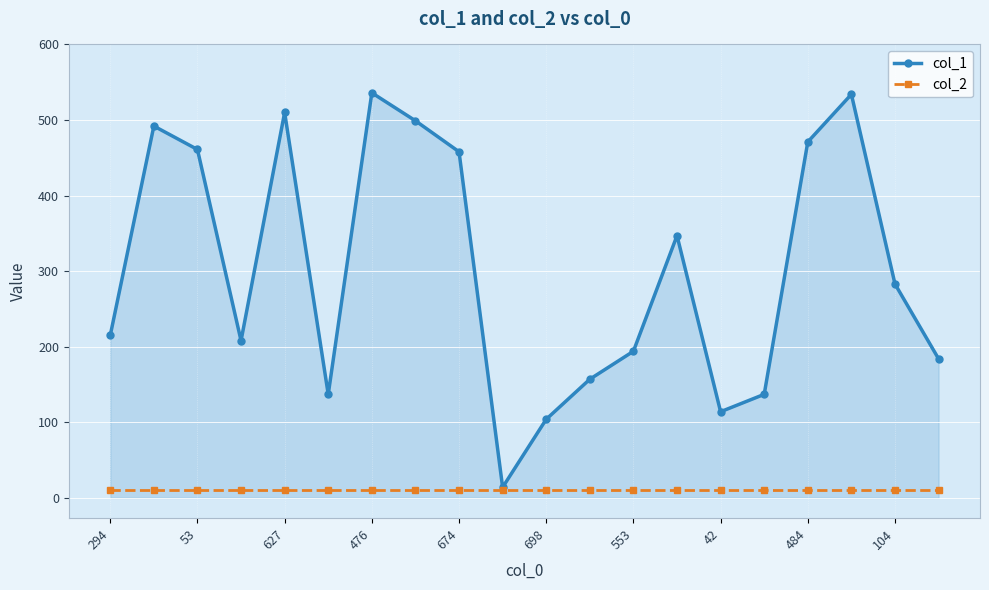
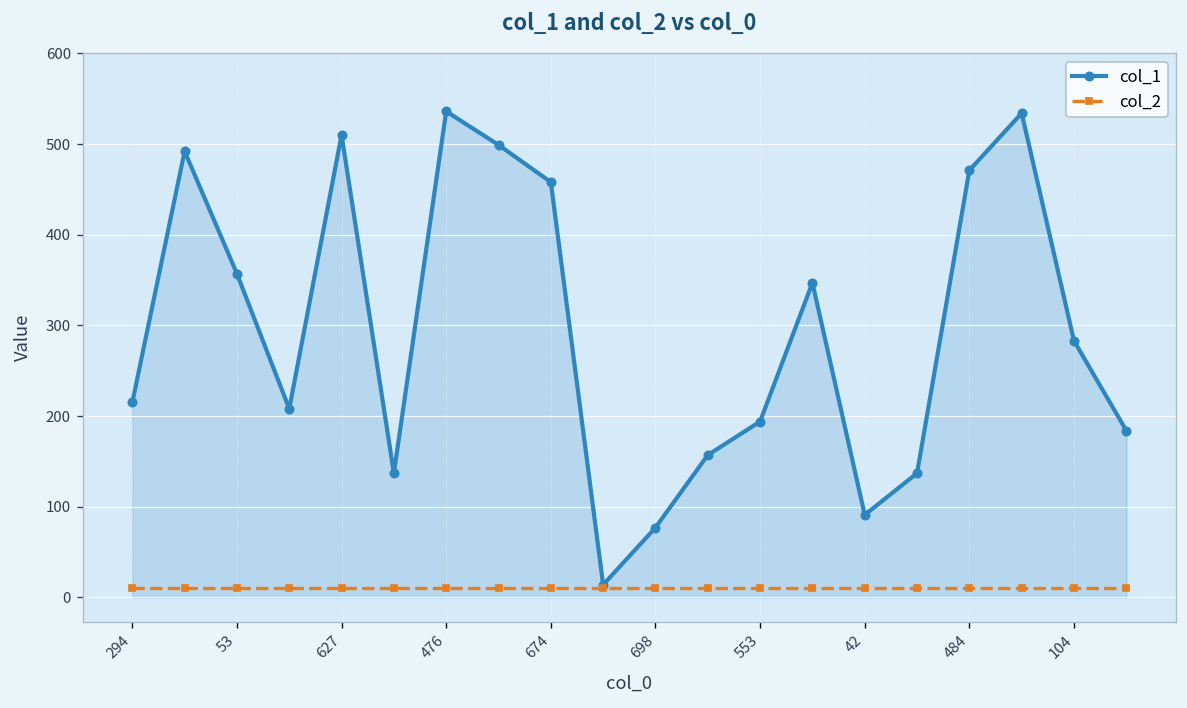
col_1, 53: 460 -> 360
col_1, 698: 100 -> 80
col_1, 42: 110 -> 90
